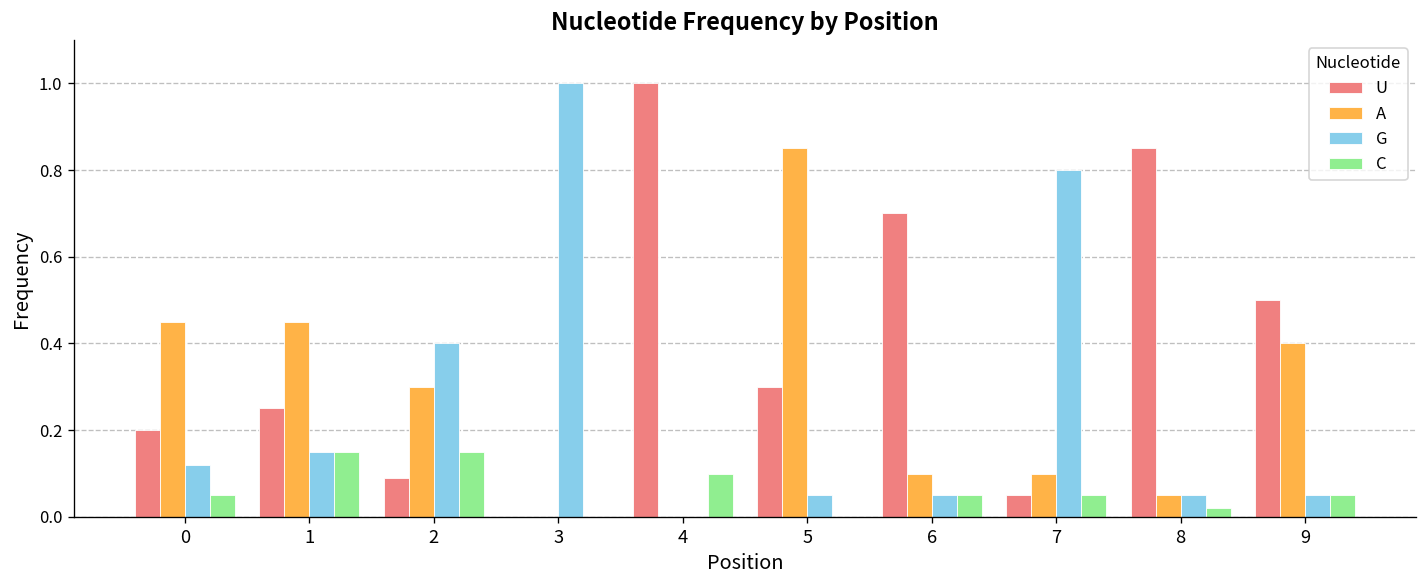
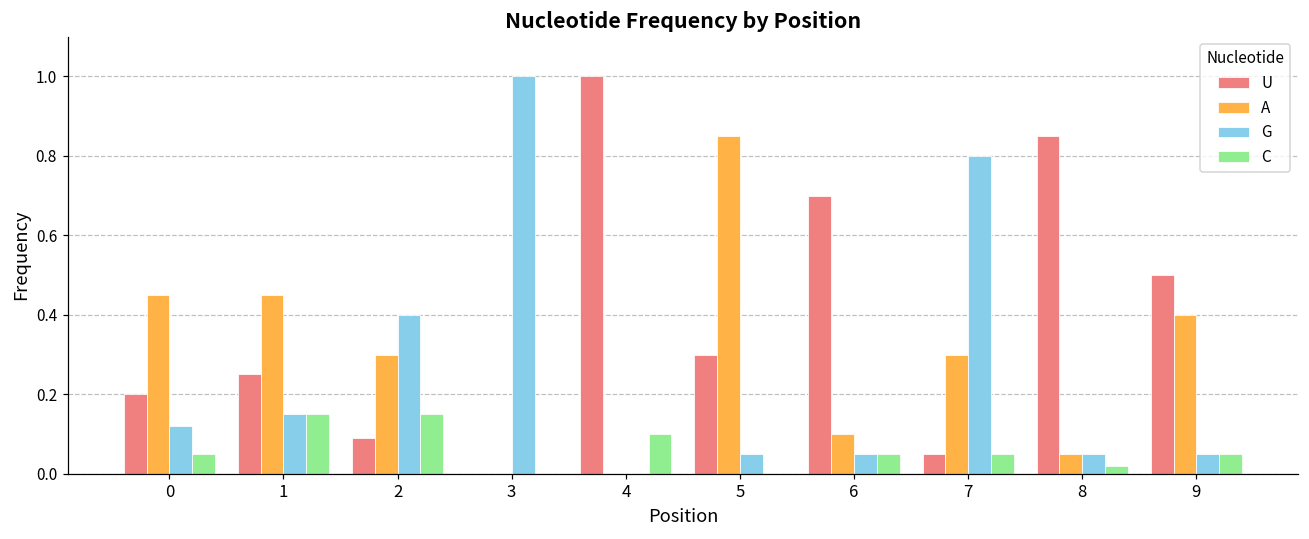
A, 7: 0.1 -> 0.3
